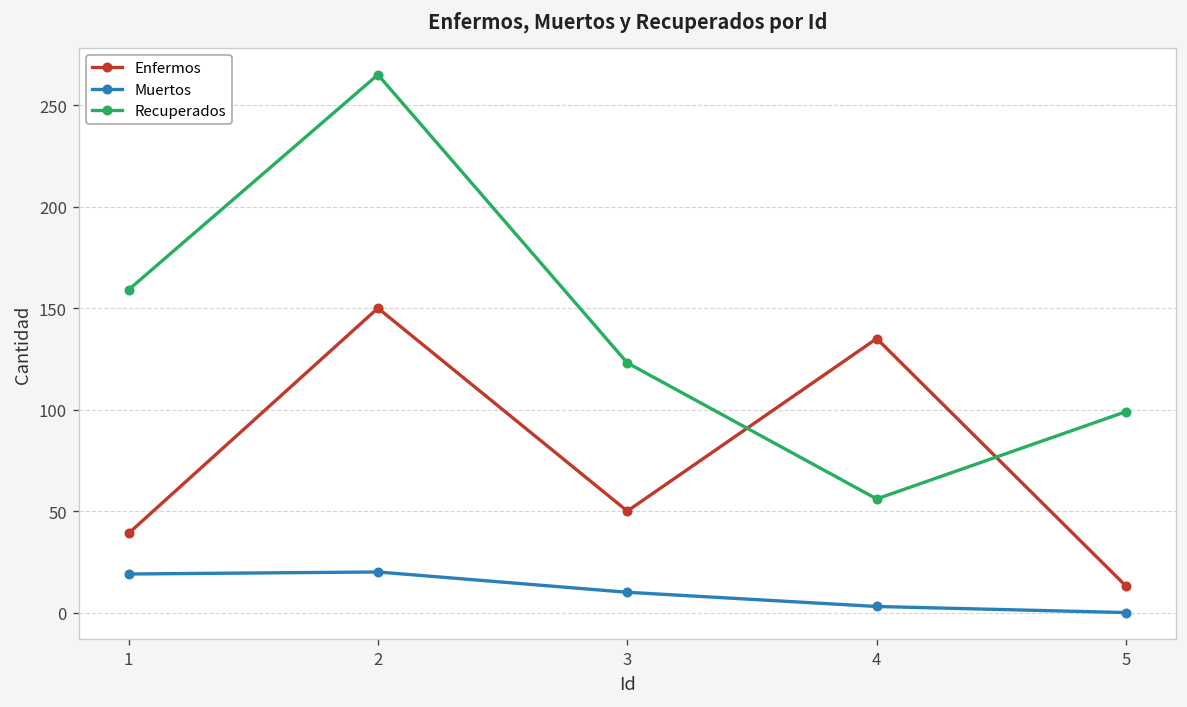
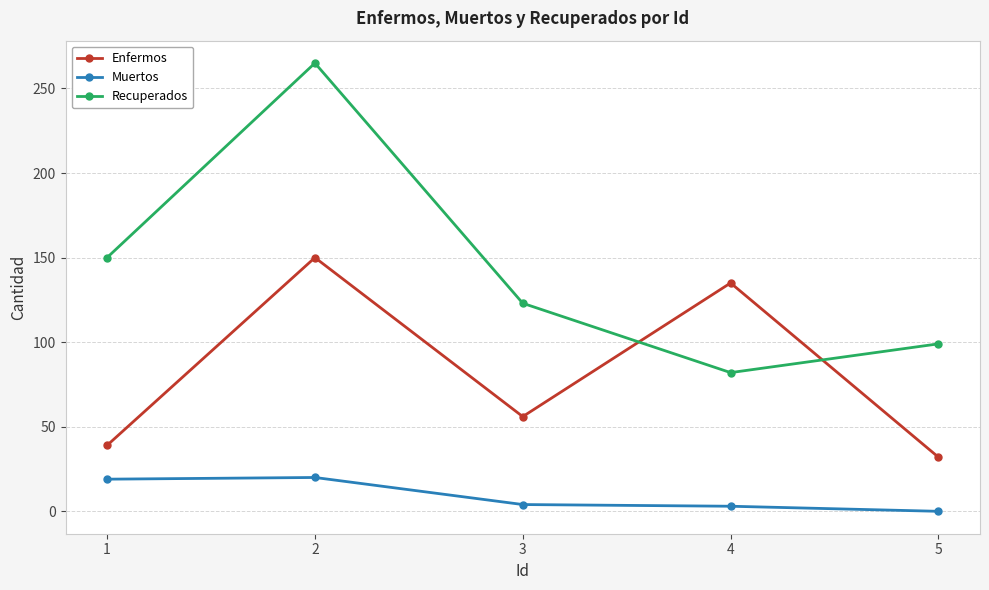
Recuperados, 1: 159 -> 150
Enfermos, 3: 50 -> 56
Muertos, 3: 10 -> 4
Recuperados, 4: 56 -> 82
Enfermos, 5: 13 -> 32
